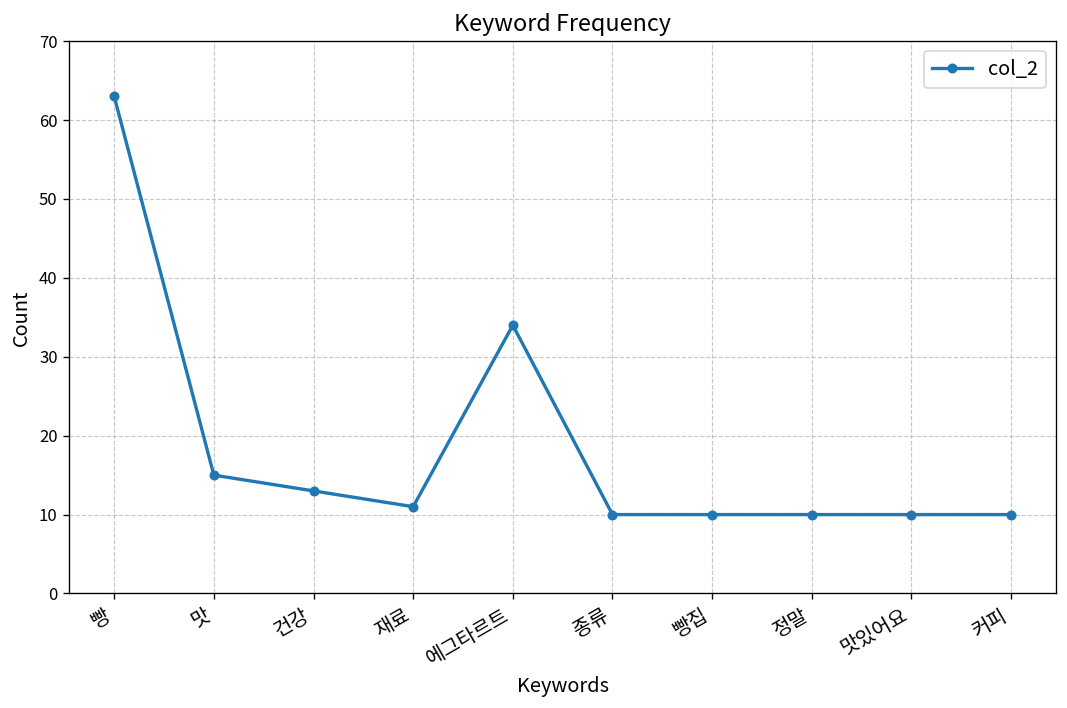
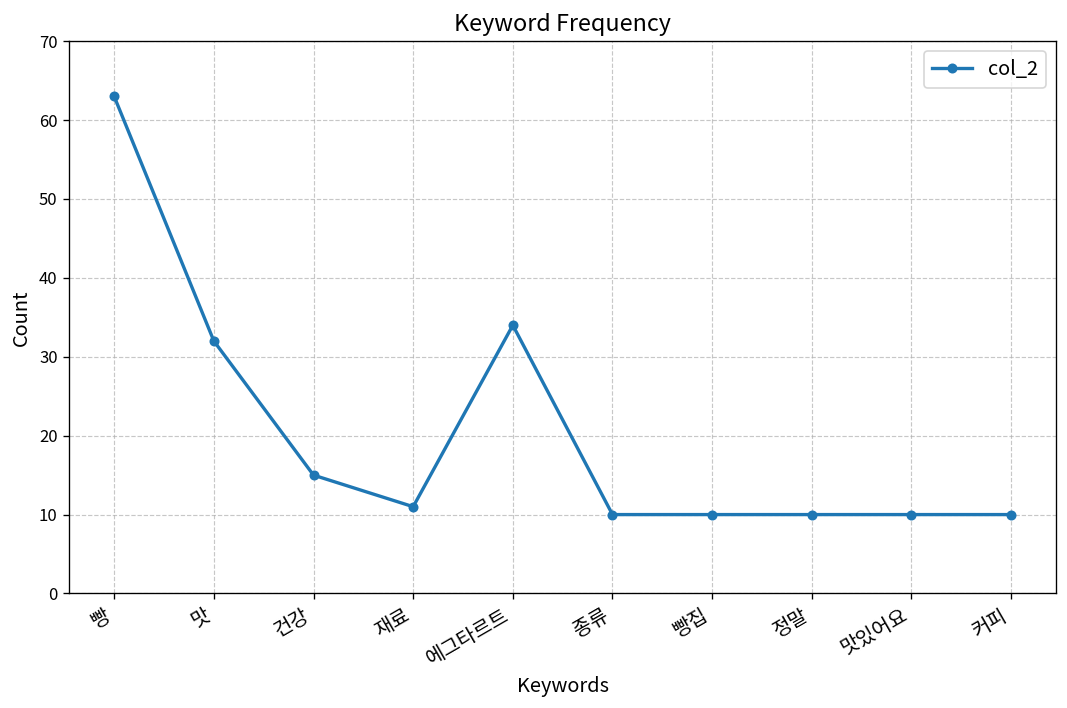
맛: 15 -> 32
건강: 13 -> 15
